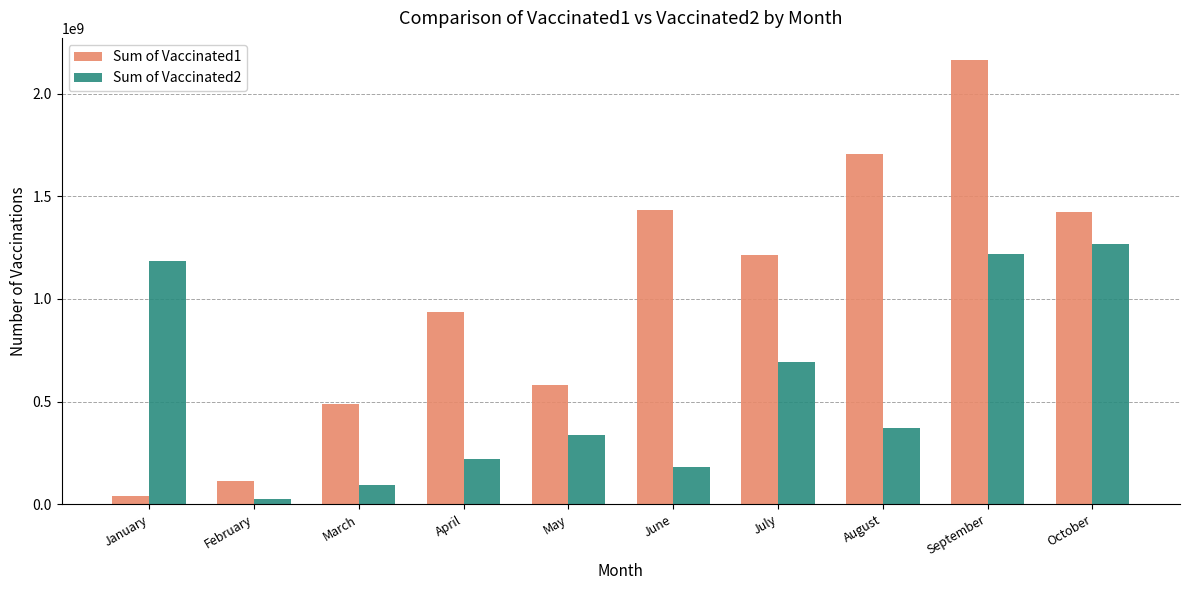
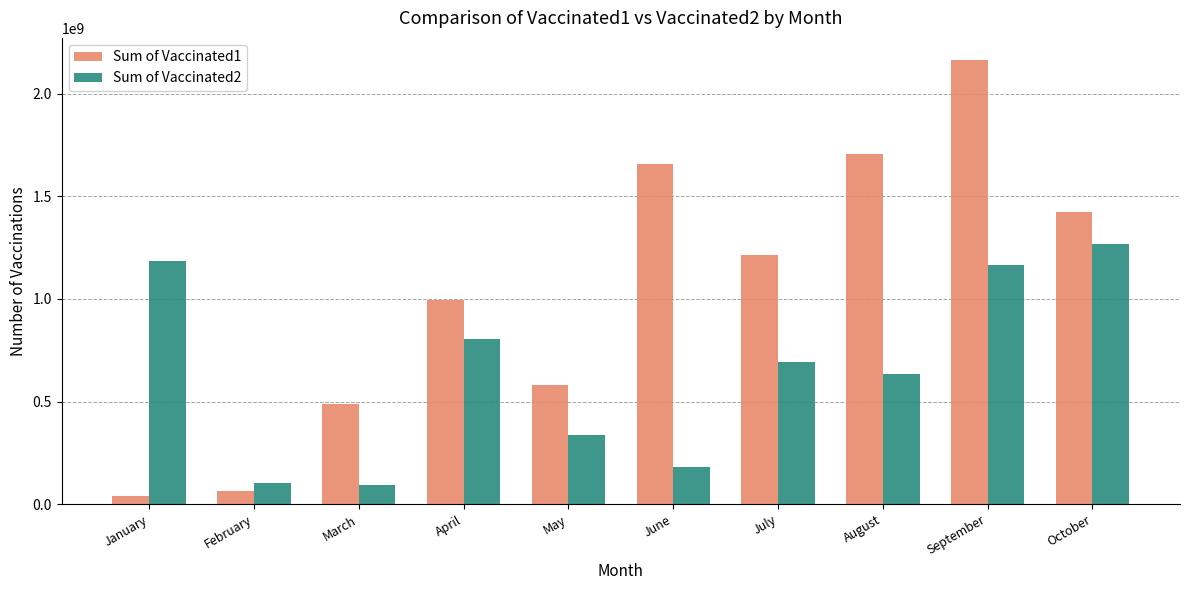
Sum of Vaccinated1, February: 110000000 -> 60000000
Sum of Vaccinated2, February: 30000000 -> 100000000
Sum of Vaccinated1, April: 930000000 -> 990000000
Sum of Vaccinated2, April: 220000000 -> 800000000
Sum of Vaccinated1, June: 1430000000 -> 1660000000
Sum of Vaccinated2, August: 370000000 -> 630000000
Sum of Vaccinated2, September: 1220000000 -> 1170000000
